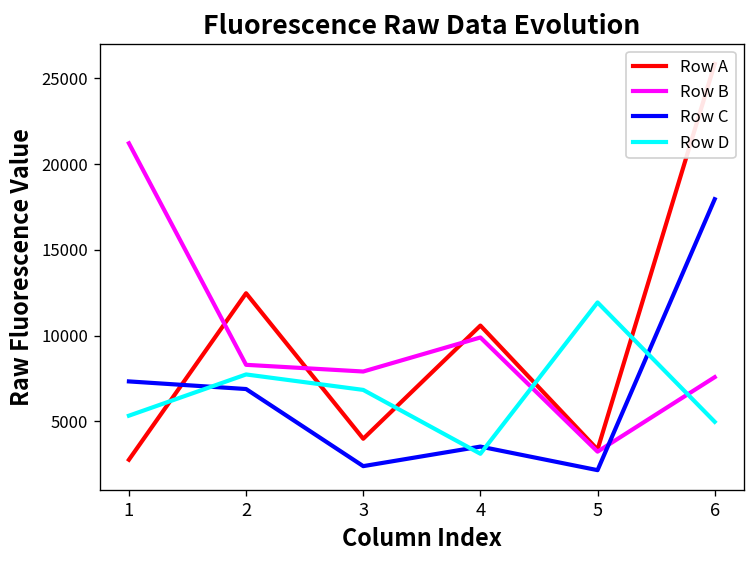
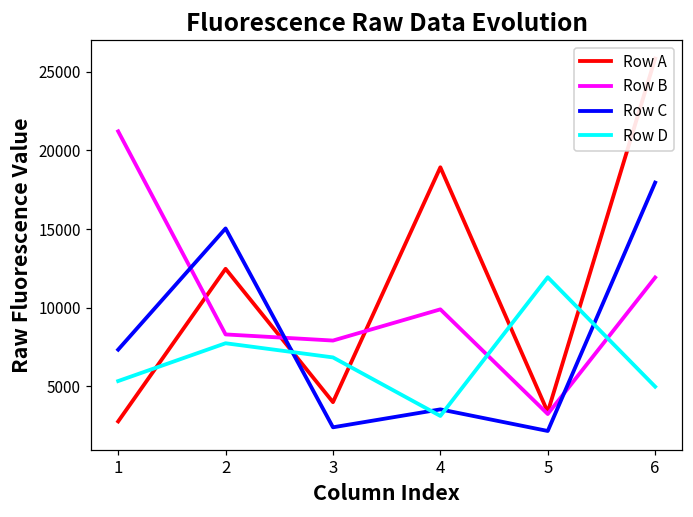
Row C, 2: 6900 -> 15000
Row A, 4: 10600 -> 18900
Row B, 6: 7600 -> 11900
